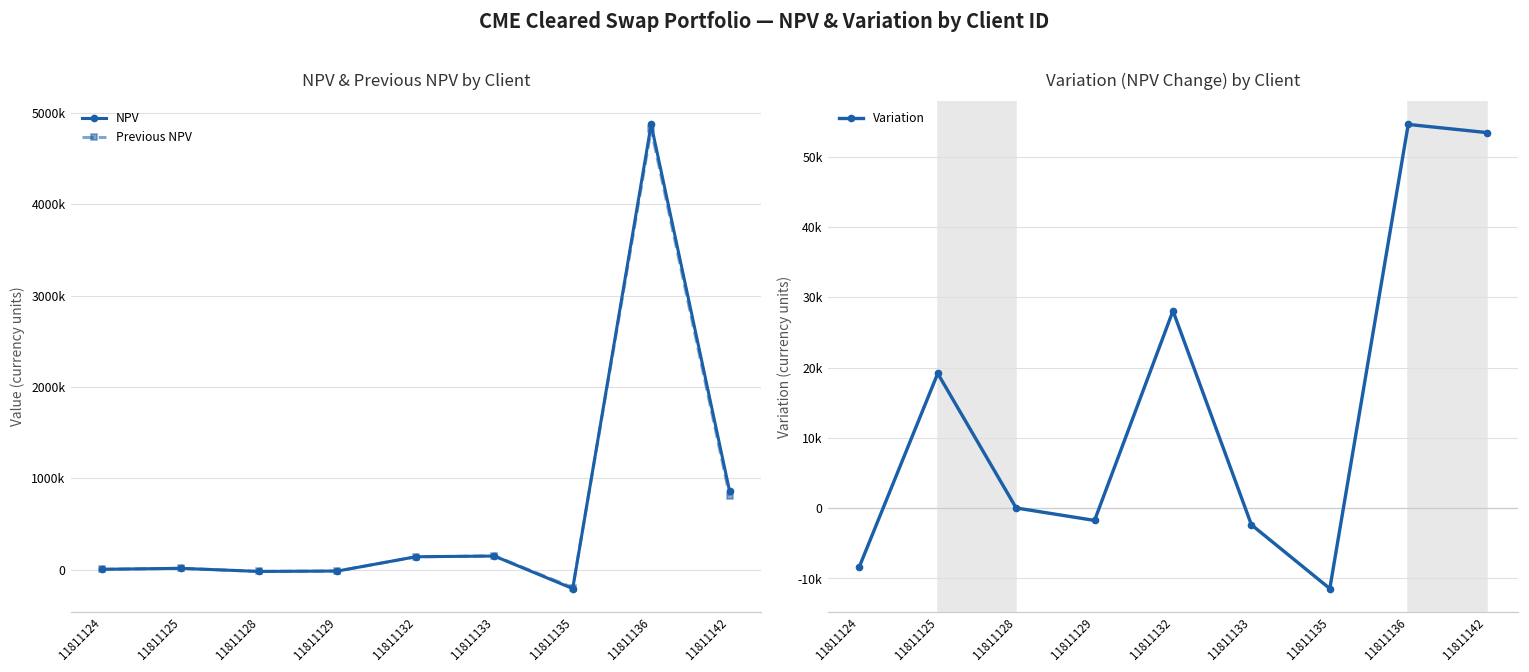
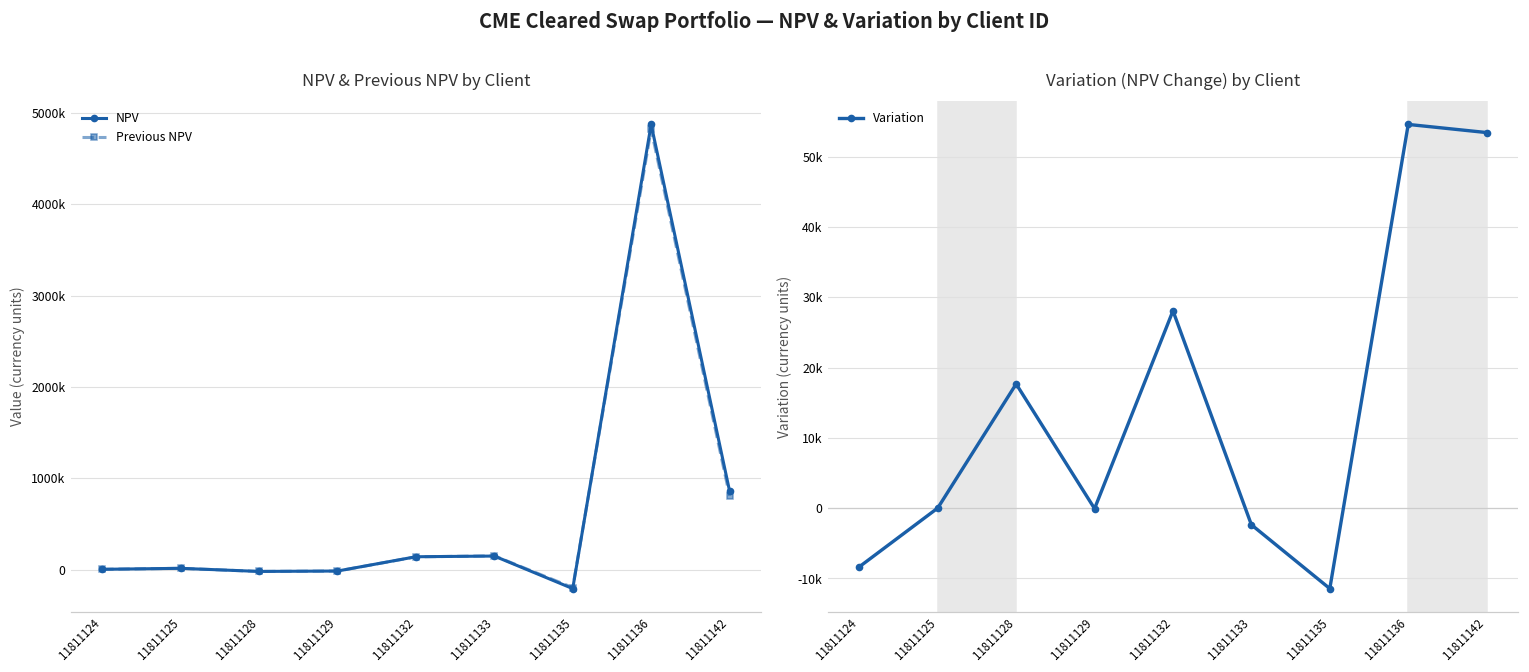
Variation (NPV Change) by Client, 11811125: 19000 -> 0
Variation (NPV Change) by Client, 11811128: 0 -> 18000
Variation (NPV Change) by Client, 11811129: -2000 -> 0
